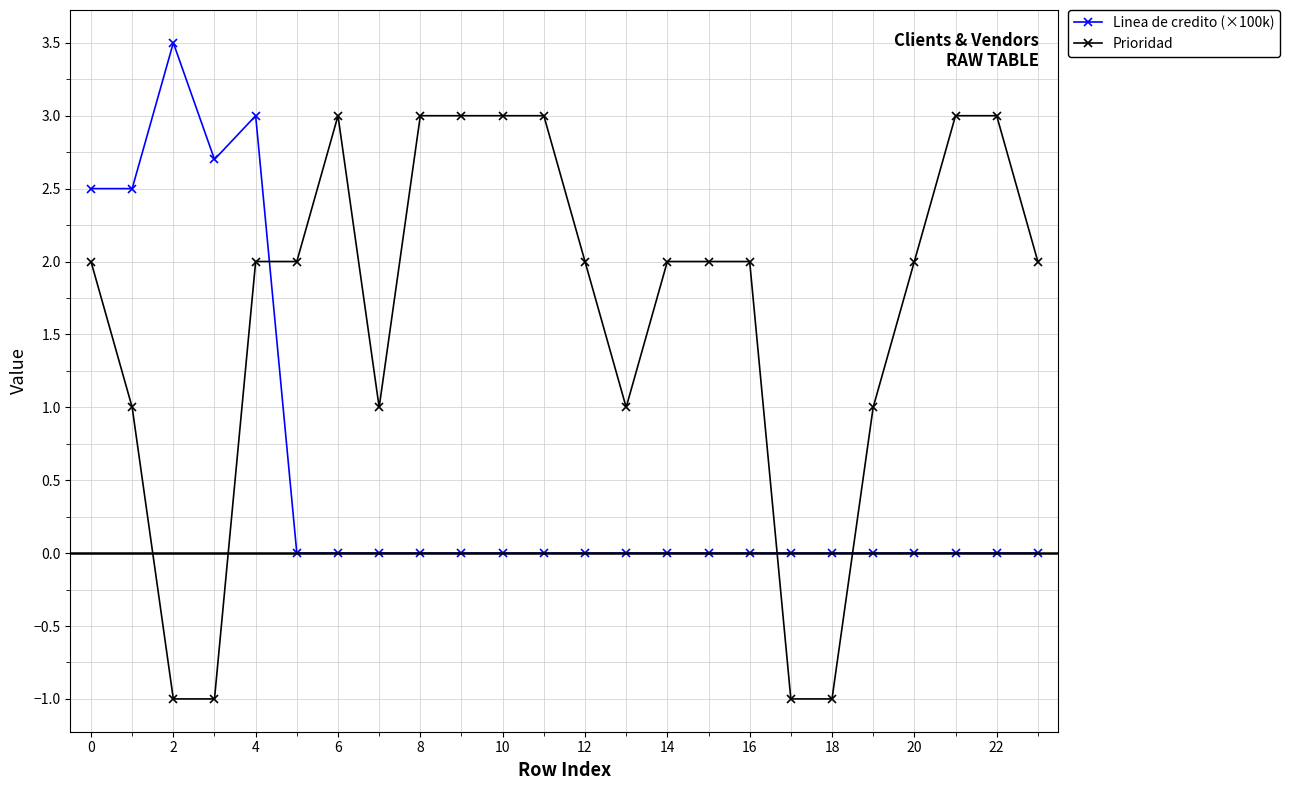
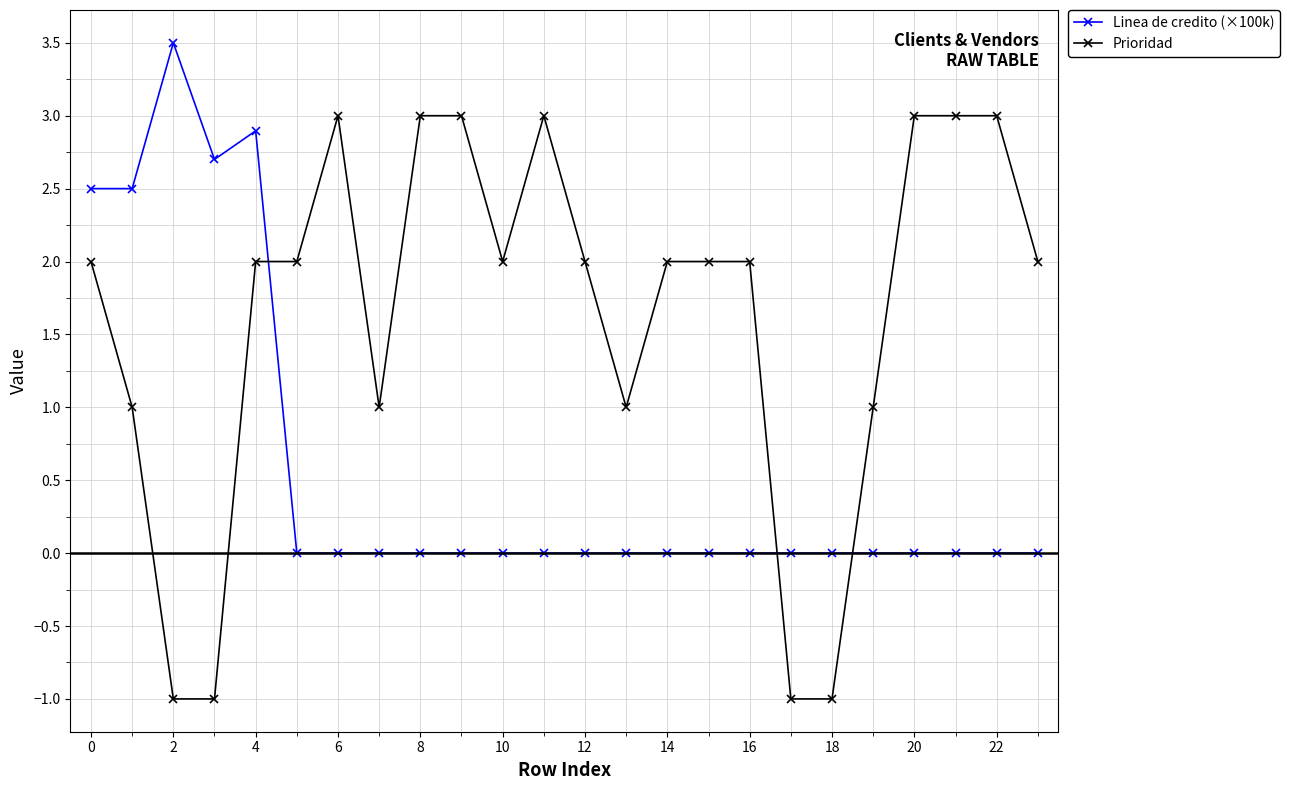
Linea de credito (×100k), 4: 3.00 -> 2.90
Prioridad, 10: 3 -> 2
Prioridad, 20: 2 -> 3
